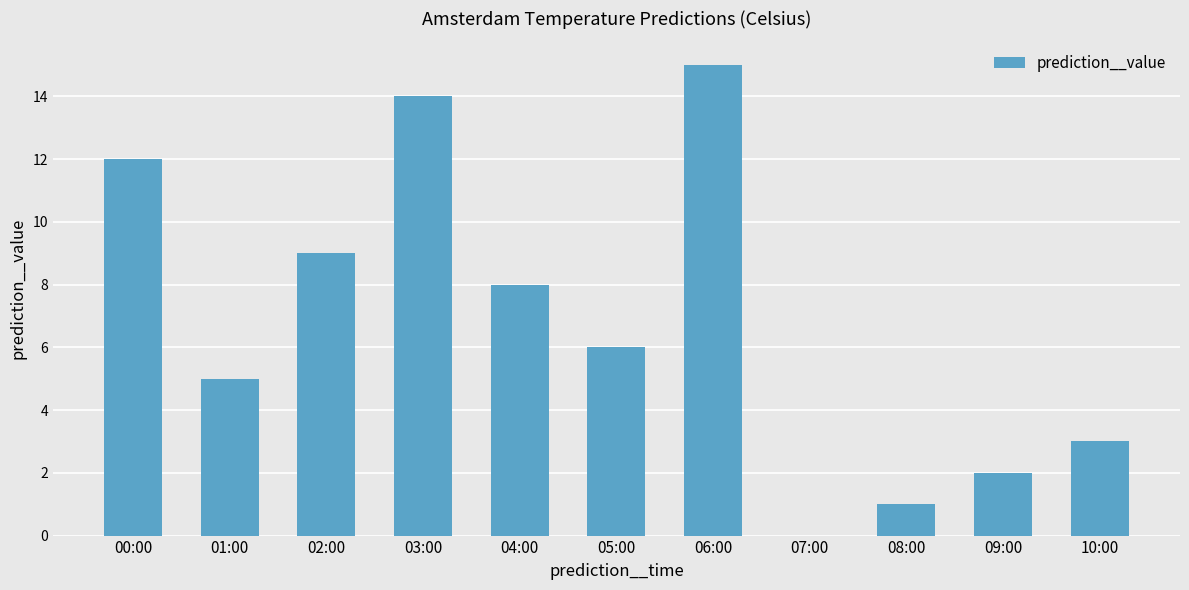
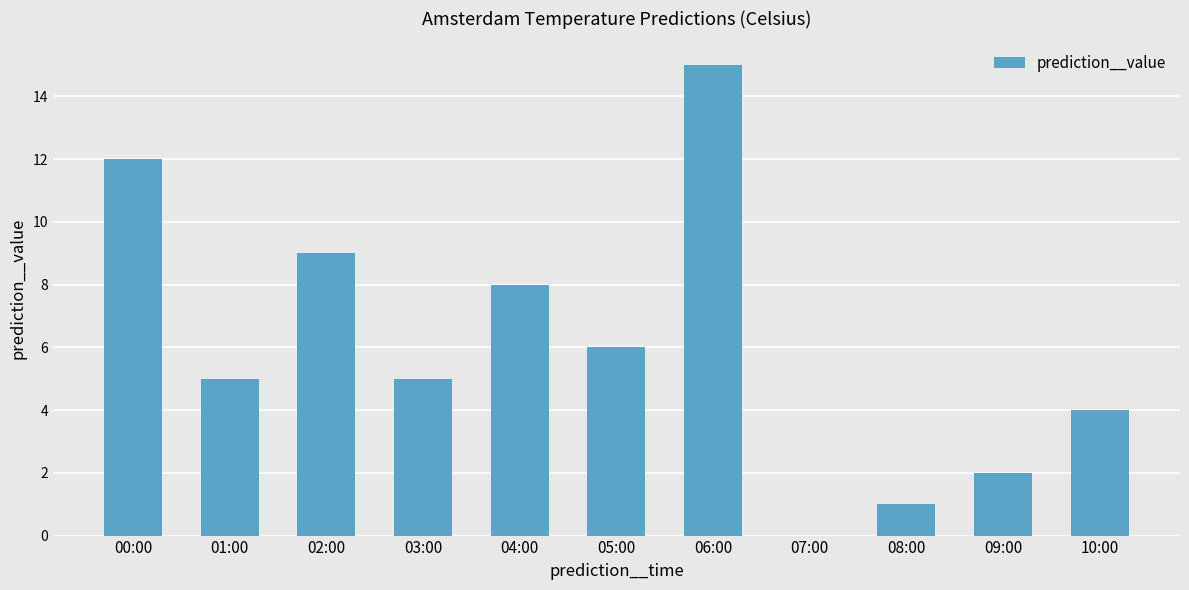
03:00: 14 -> 5
10:00: 3 -> 4
